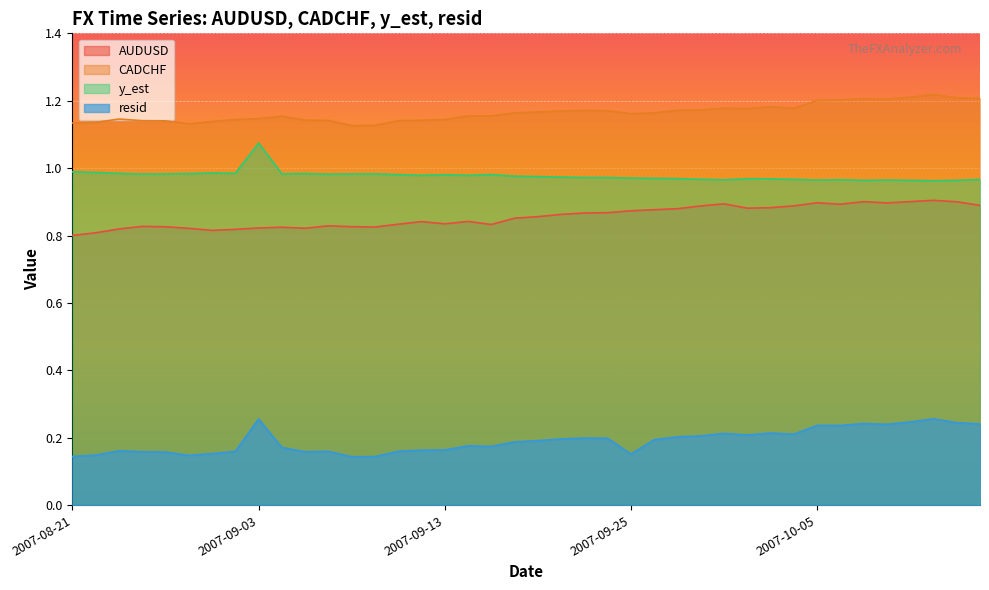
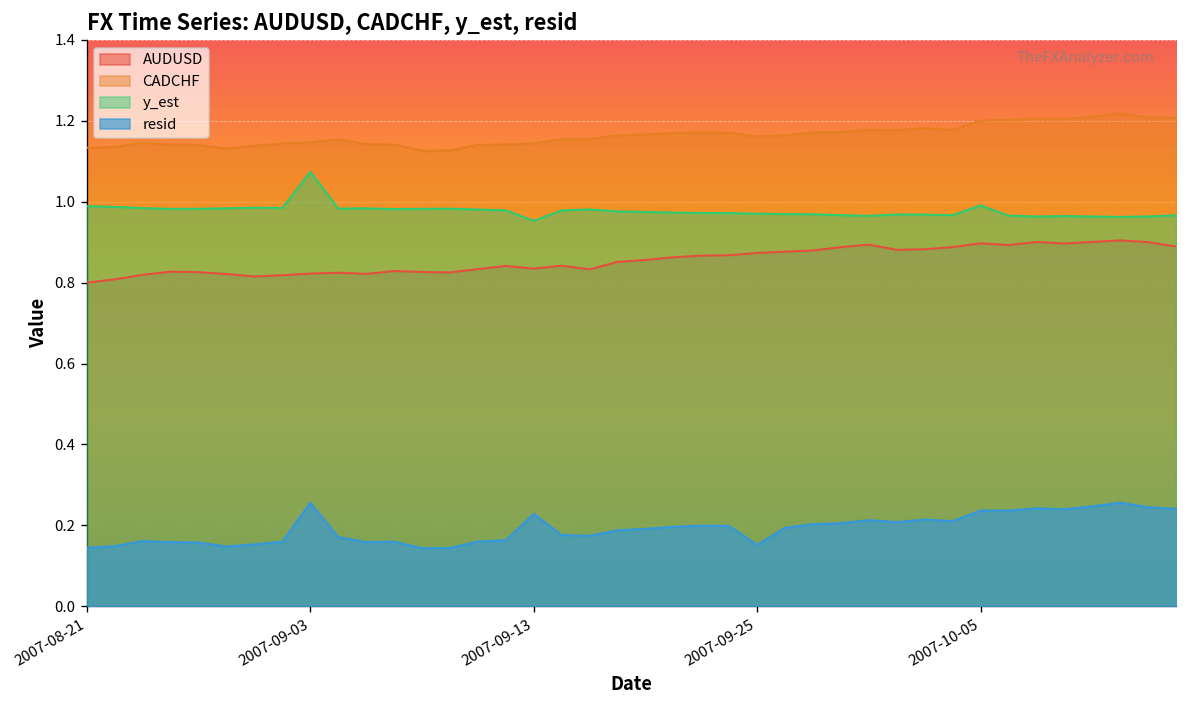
y_est, 2007-09-13: 0.98 -> 0.95
resid, 2007-09-13: 0.16 -> 0.23
y_est, 2007-10-05: 0.96 -> 0.99
